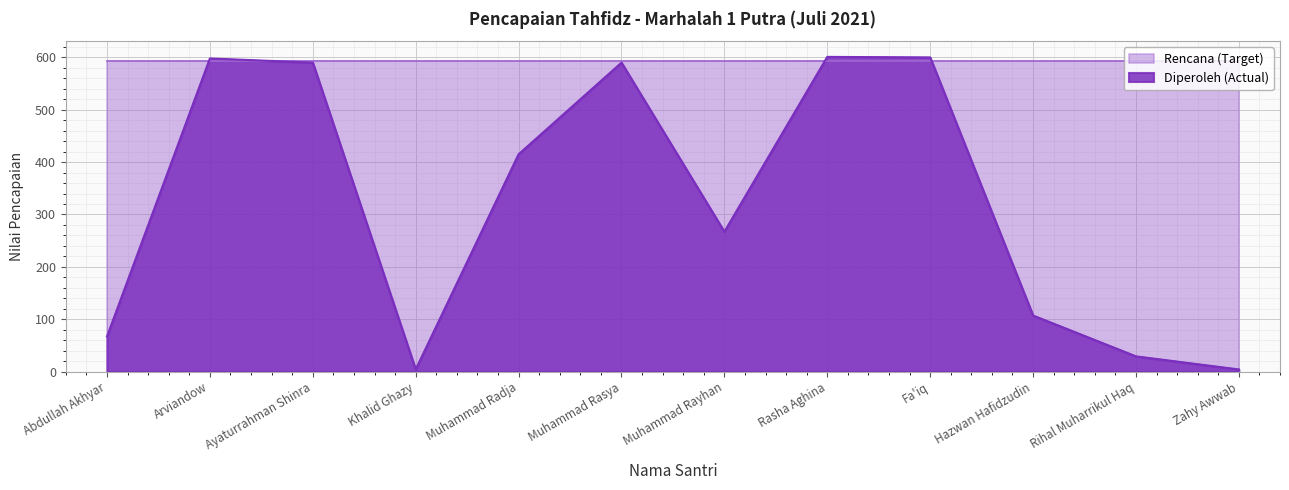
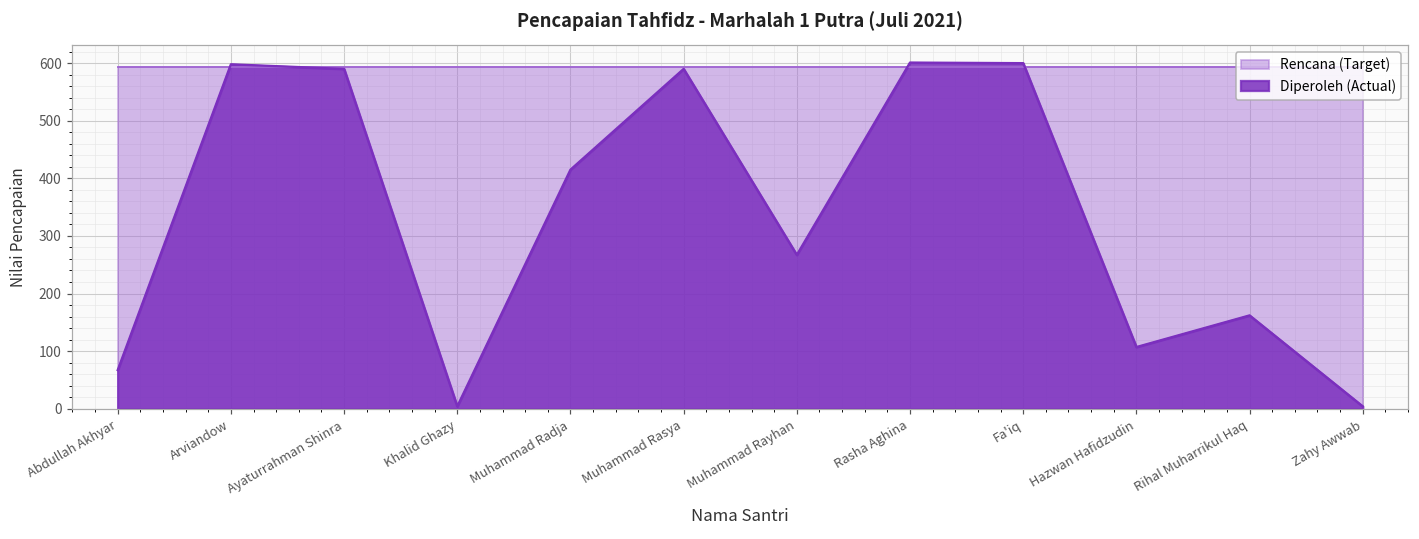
Diperoleh (Actual), Rihal Muharrikul Haq: 30 -> 160
